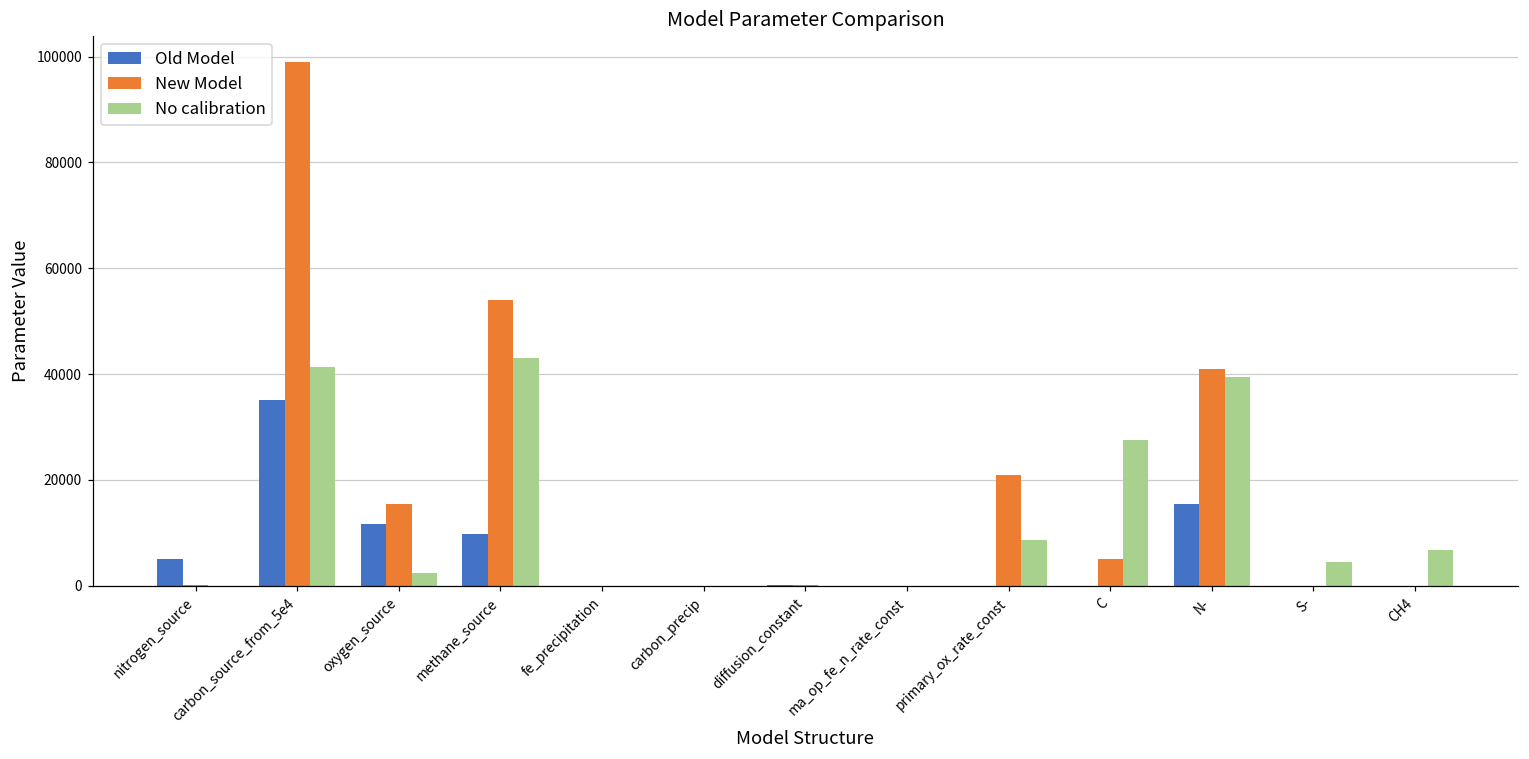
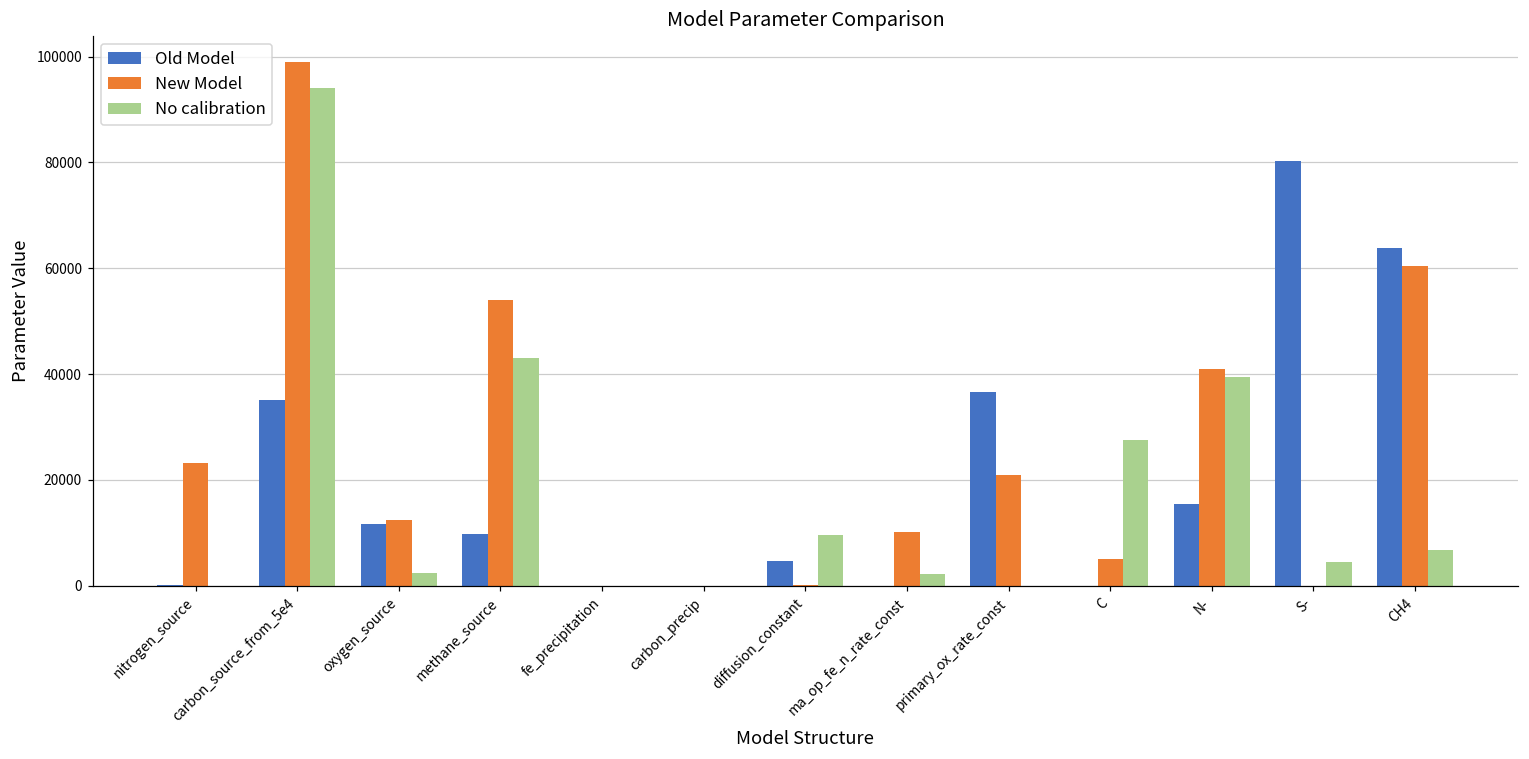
Old Model, nitrogen_source: 5000 -> 0
New Model, nitrogen_source: 0 -> 23000
No calibration, carbon_source_from_5e4: 41000 -> 94000
New Model, oxygen_source: 16000 -> 12000
Old Model, diffusion_constant: 0 -> 5000
No calibration, diffusion_constant: 0 -> 10000
New Model, ma_op_fe_n_rate_const: 0 -> 10000
No calibration, ma_op_fe_n_rate_const: 0 -> 2000
Old Model, primary_ox_rate_const: 0 -> 37000
No calibration, primary_ox_rate_const: 9000 -> 0
Old Model, S-: 0 -> 80000
Old Model, CH4: 0 -> 64000
New Model, CH4: 0 -> 60000
